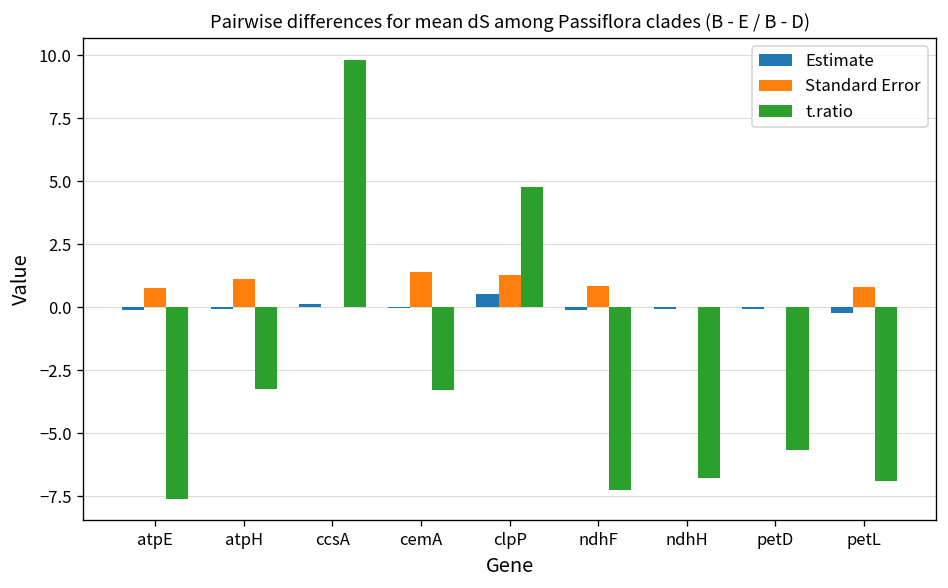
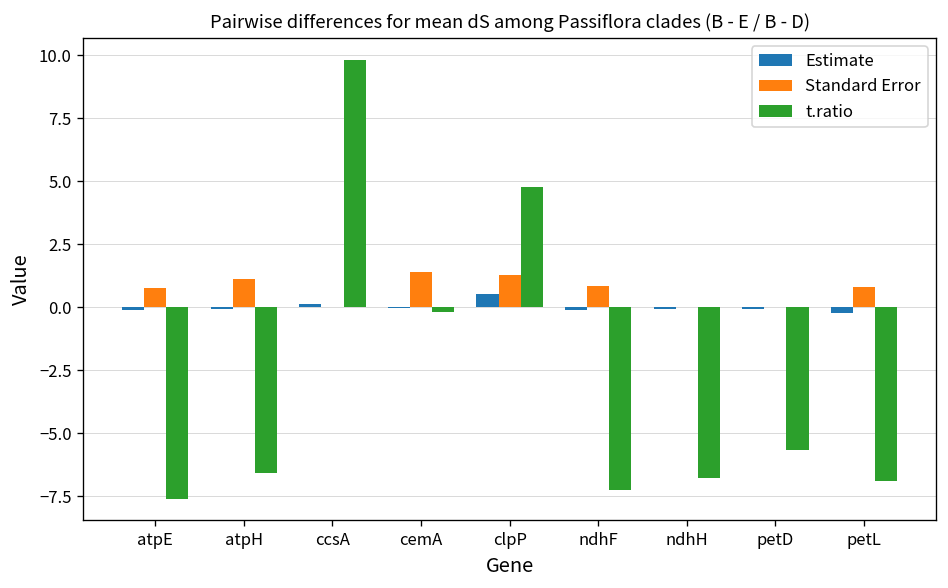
t.ratio, atpH: -3.3 -> -6.6
t.ratio, cemA: -3.3 -> -0.2
